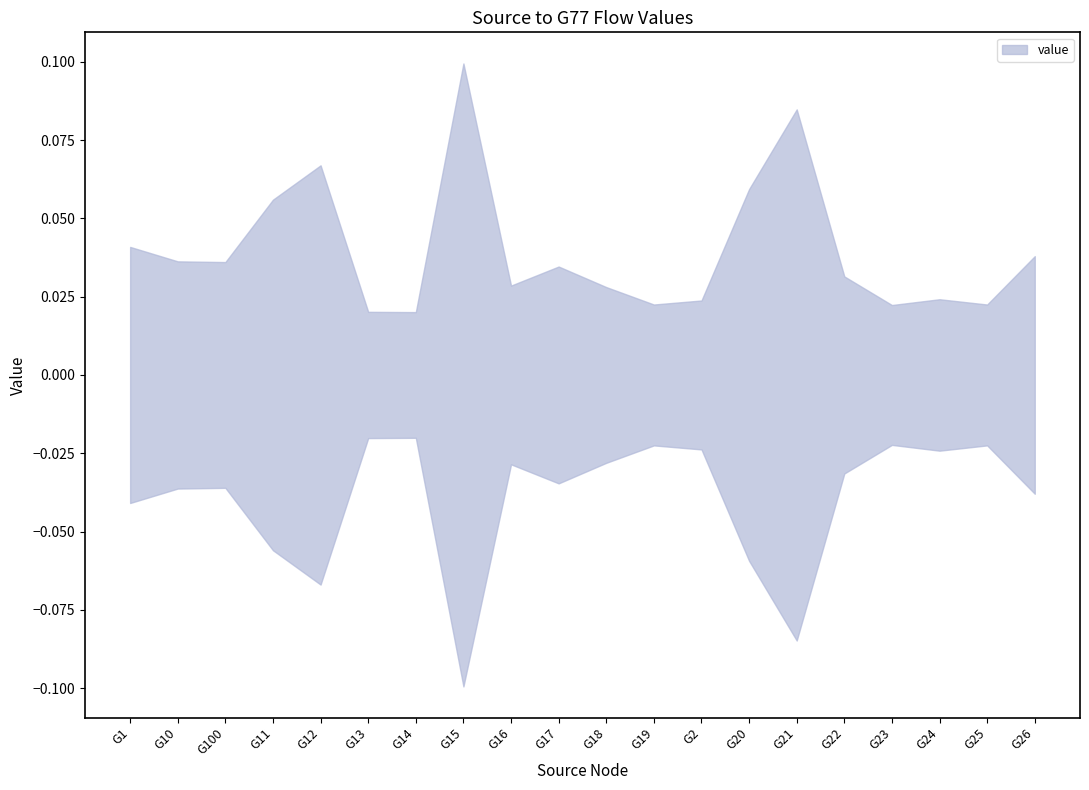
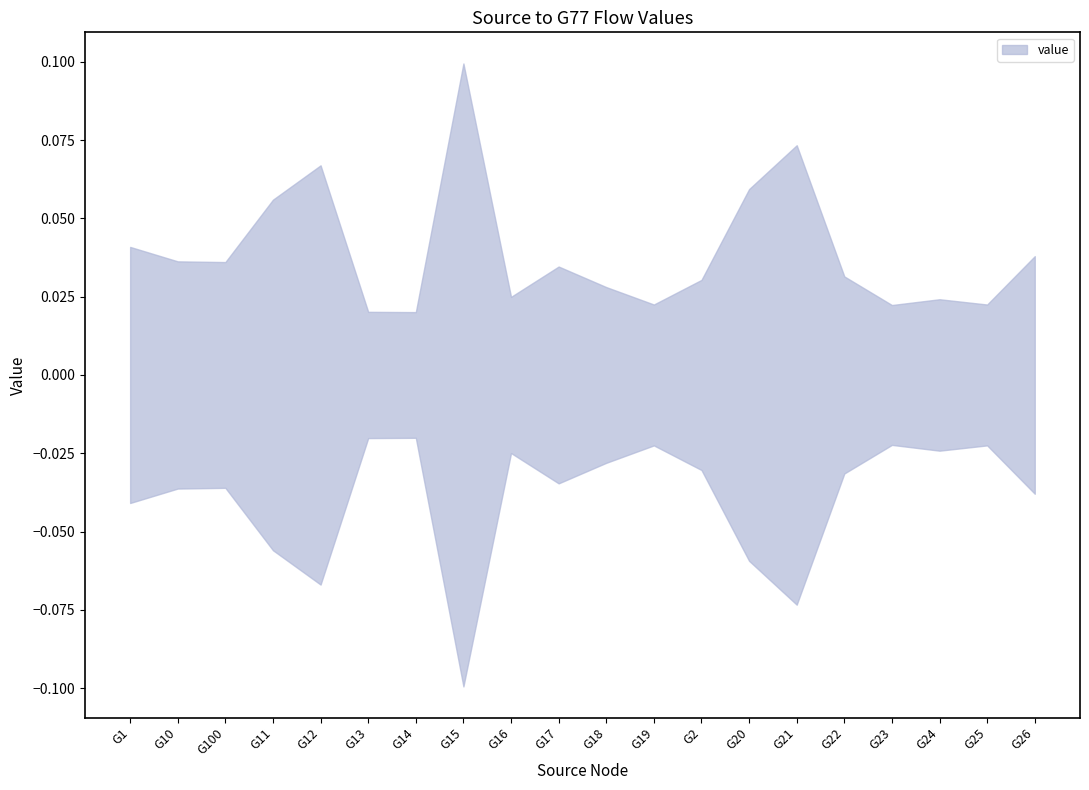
G16: 0.029 -> 0.025
G2: 0.024 -> 0.030
G21: 0.085 -> 0.073
